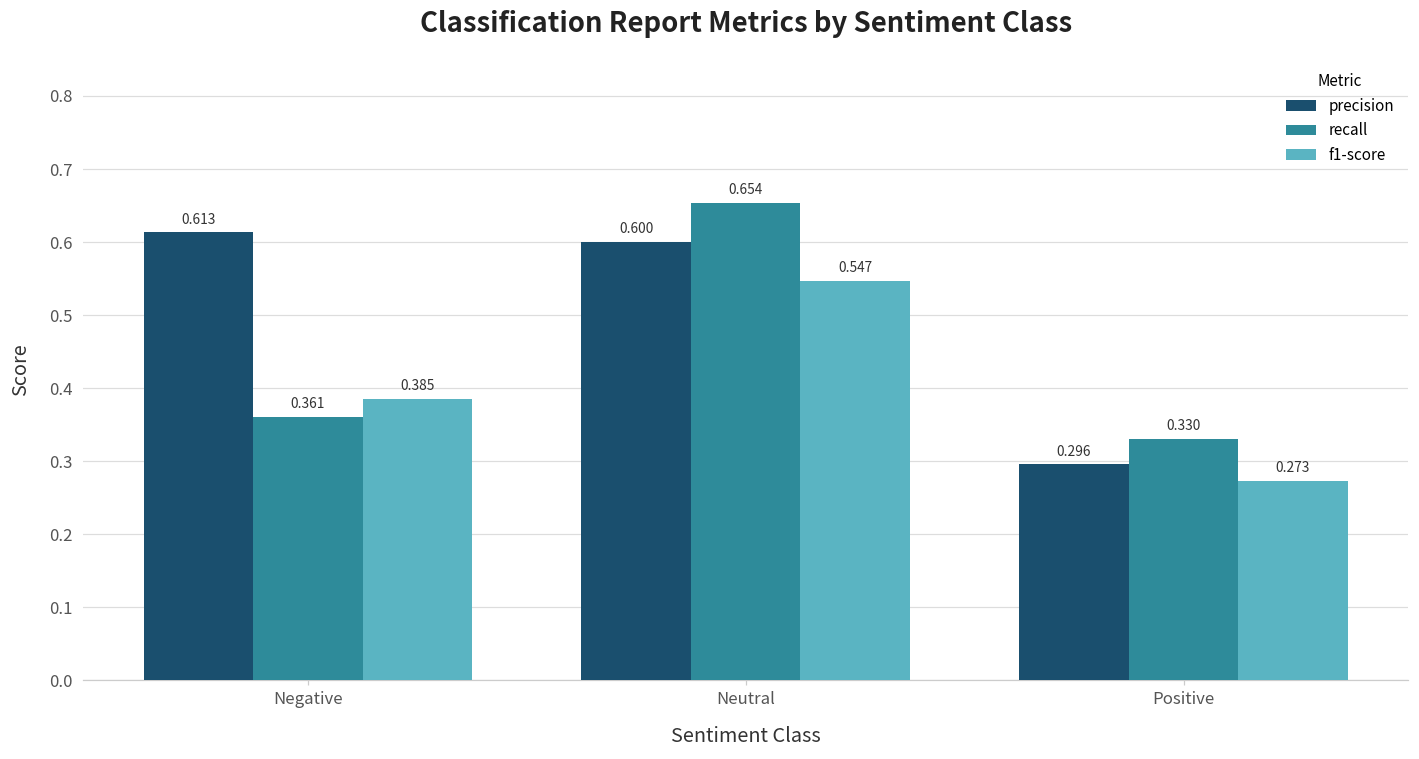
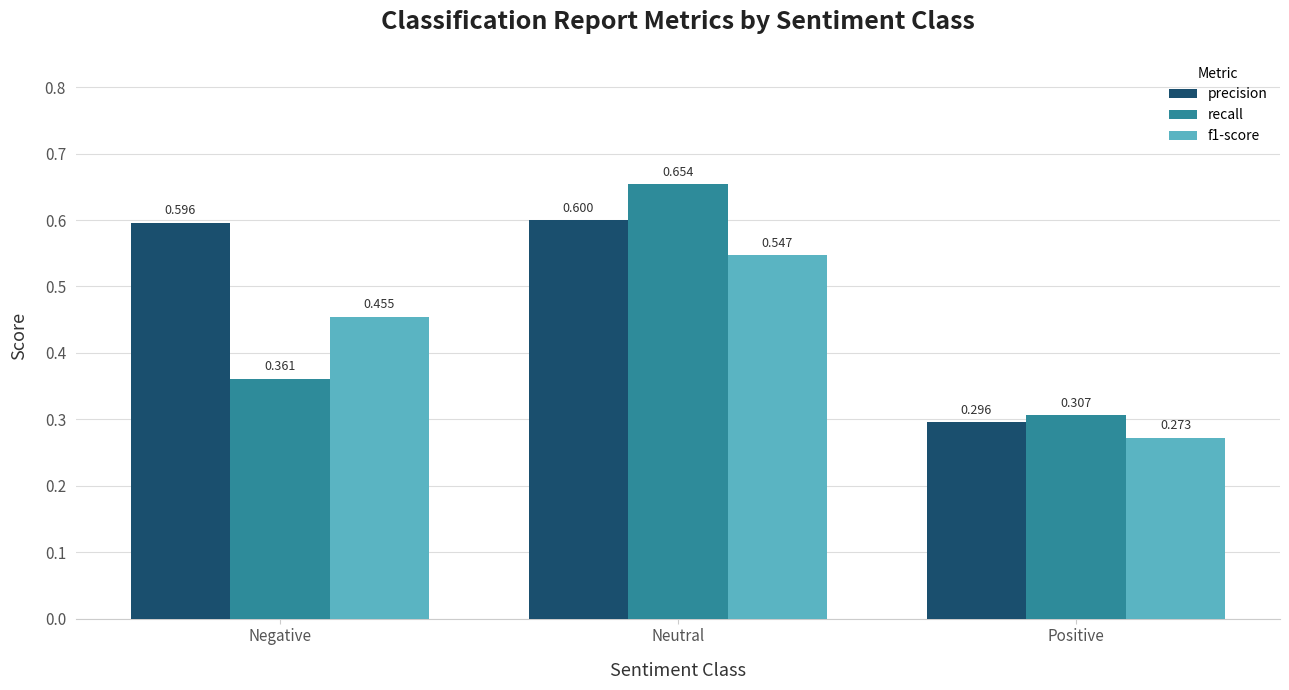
precision, Negative: 0.613 -> 0.596
f1-score, Negative: 0.385 -> 0.455
recall, Positive: 0.330 -> 0.307
